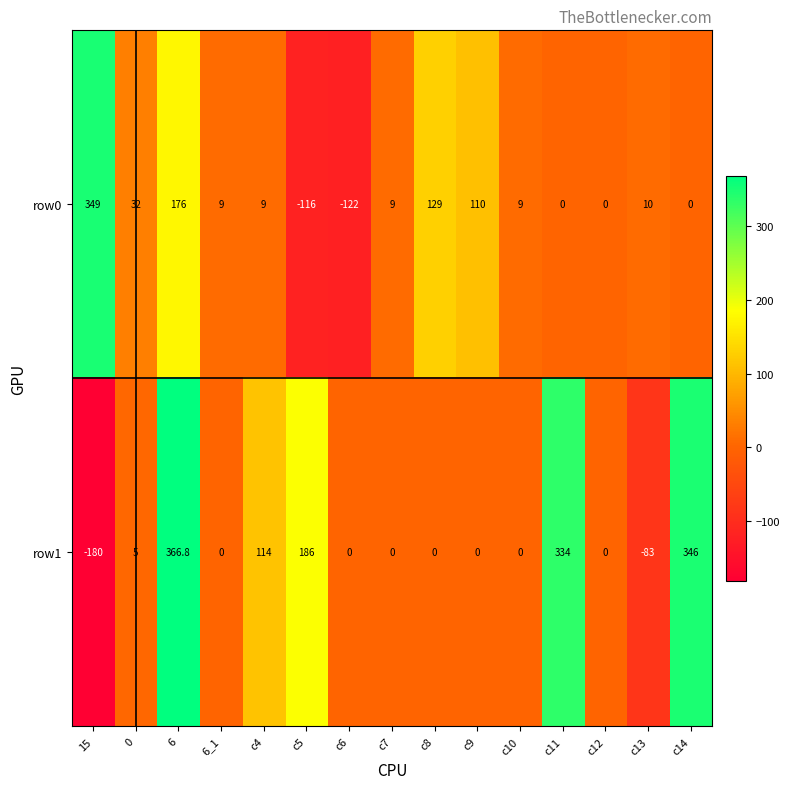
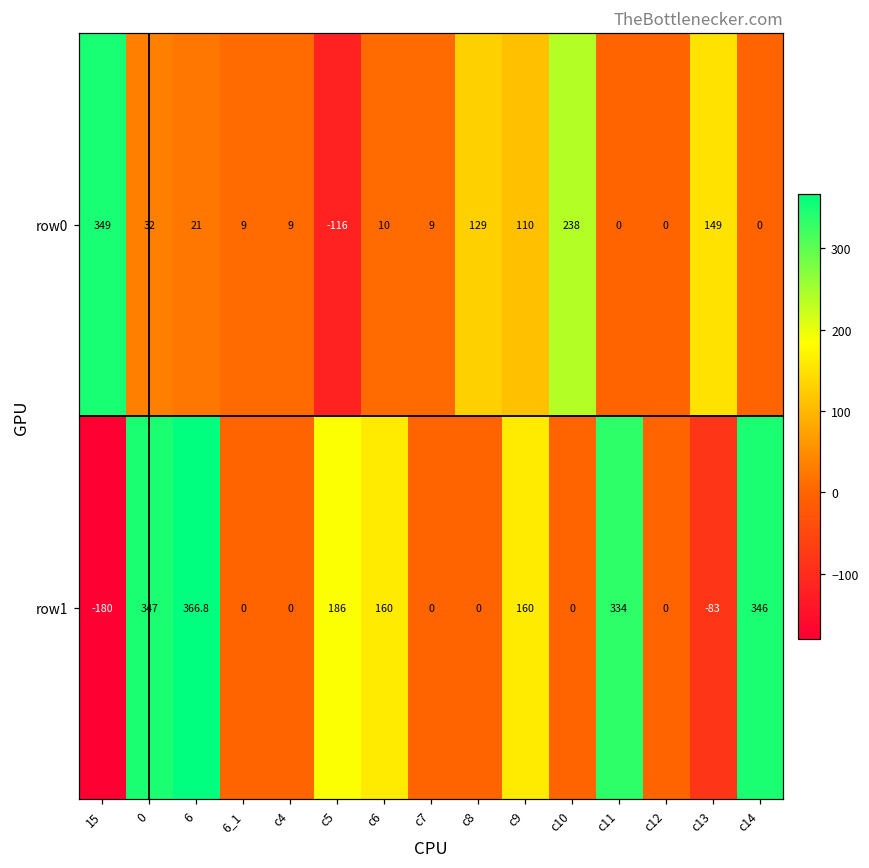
row0, 6: 176 -> 21
row0, c6: -122 -> 10
row0, c10: 9 -> 238
row0, c13: 10 -> 149
row1, 0: 5 -> 347
row1, c4: 114 -> 0
row1, c6: 0 -> 160
row1, c9: 0 -> 160
